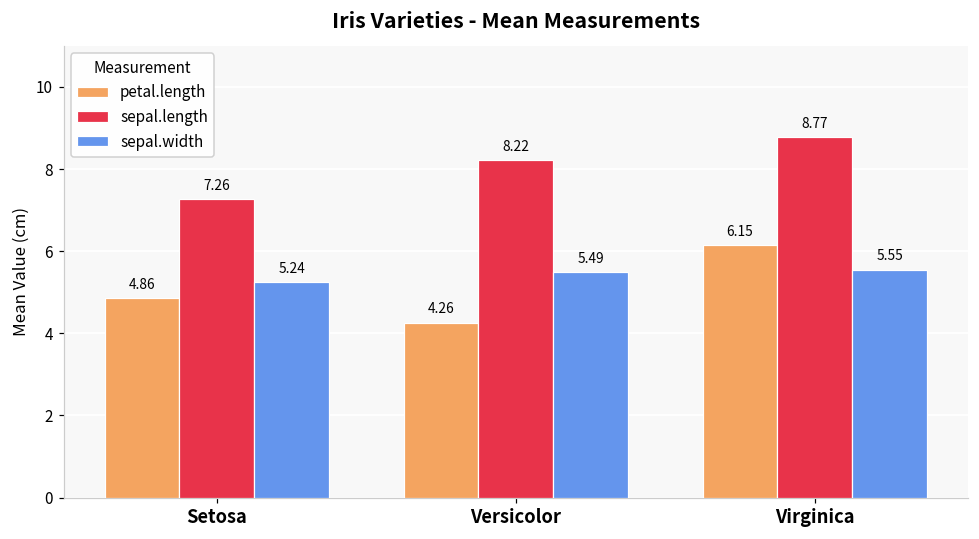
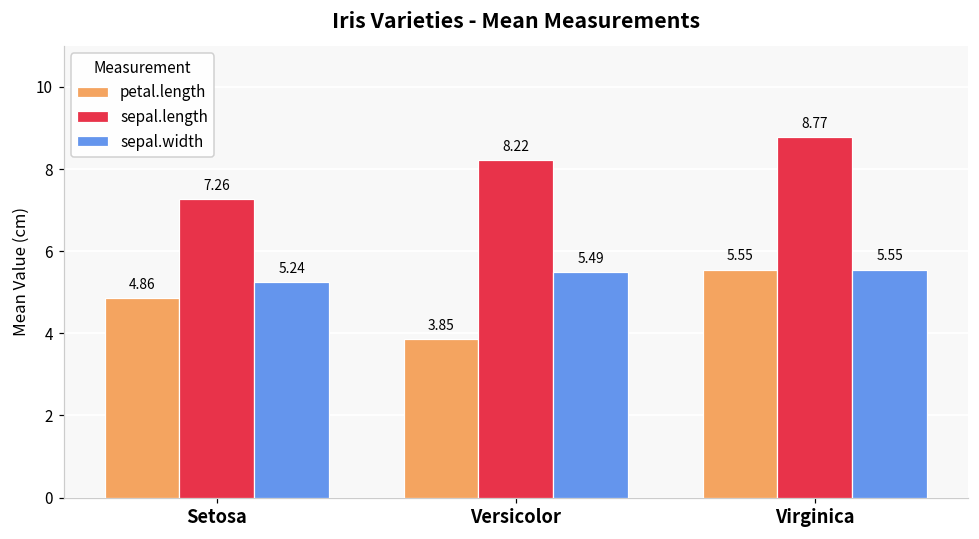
petal.length, Versicolor: 4.26 -> 3.85
petal.length, Virginica: 6.15 -> 5.55
